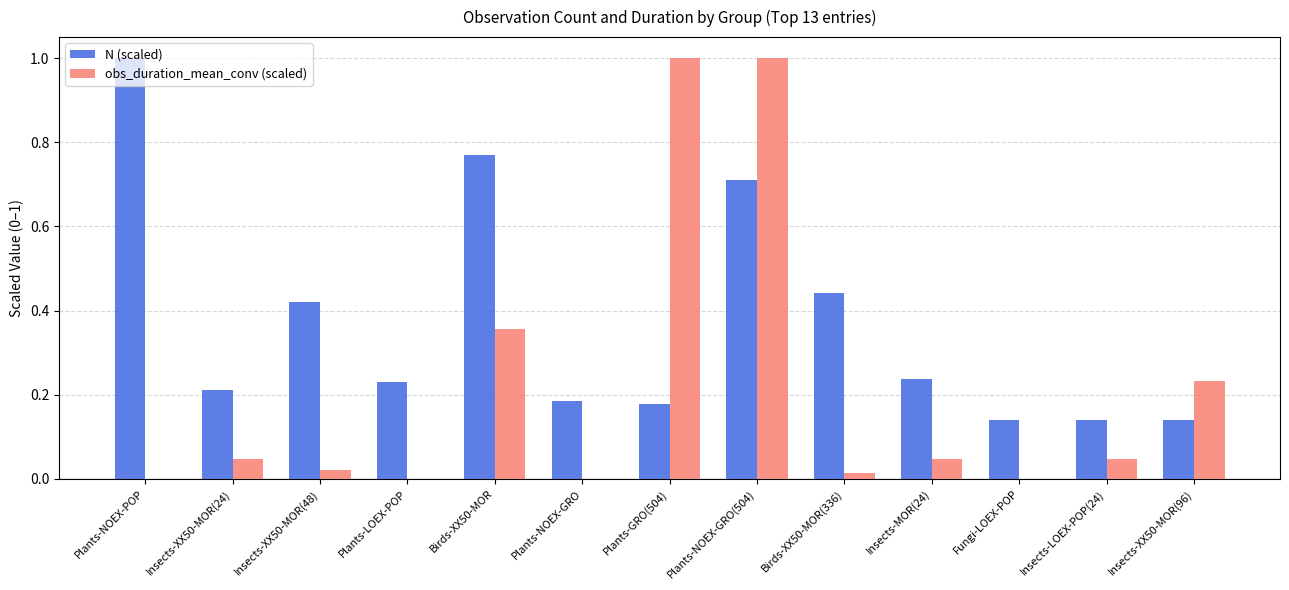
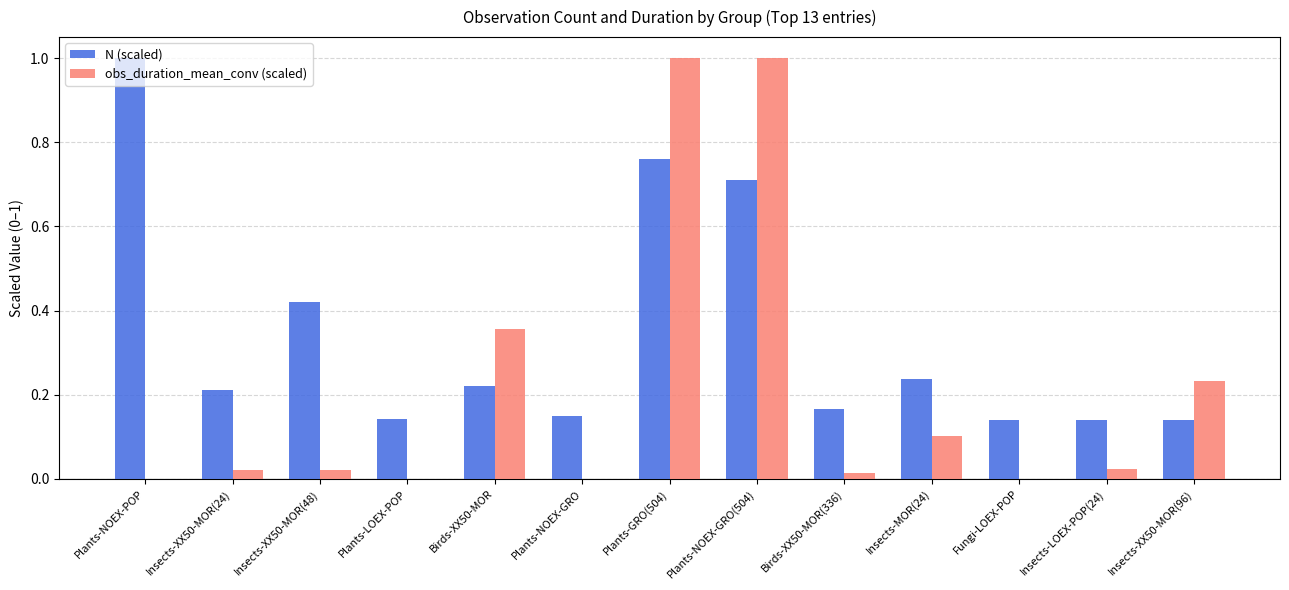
obs_duration_mean_conv (scaled), Insects-XX50-MOR(24): 0.05 -> 0.02
N (scaled), Plants-LOEX-POP: 0.23 -> 0.14
N (scaled), Birds-XX50-MOR: 0.77 -> 0.22
N (scaled), Plants-NOEX-GRO: 0.18 -> 0.15
N (scaled), Plants-GRO(504): 0.18 -> 0.76
N (scaled), Birds-XX50-MOR(336): 0.44 -> 0.17
obs_duration_mean_conv (scaled), Insects-MOR(24): 0.05 -> 0.10
obs_duration_mean_conv (scaled), Insects-LOEX-POP(24): 0.05 -> 0.02
